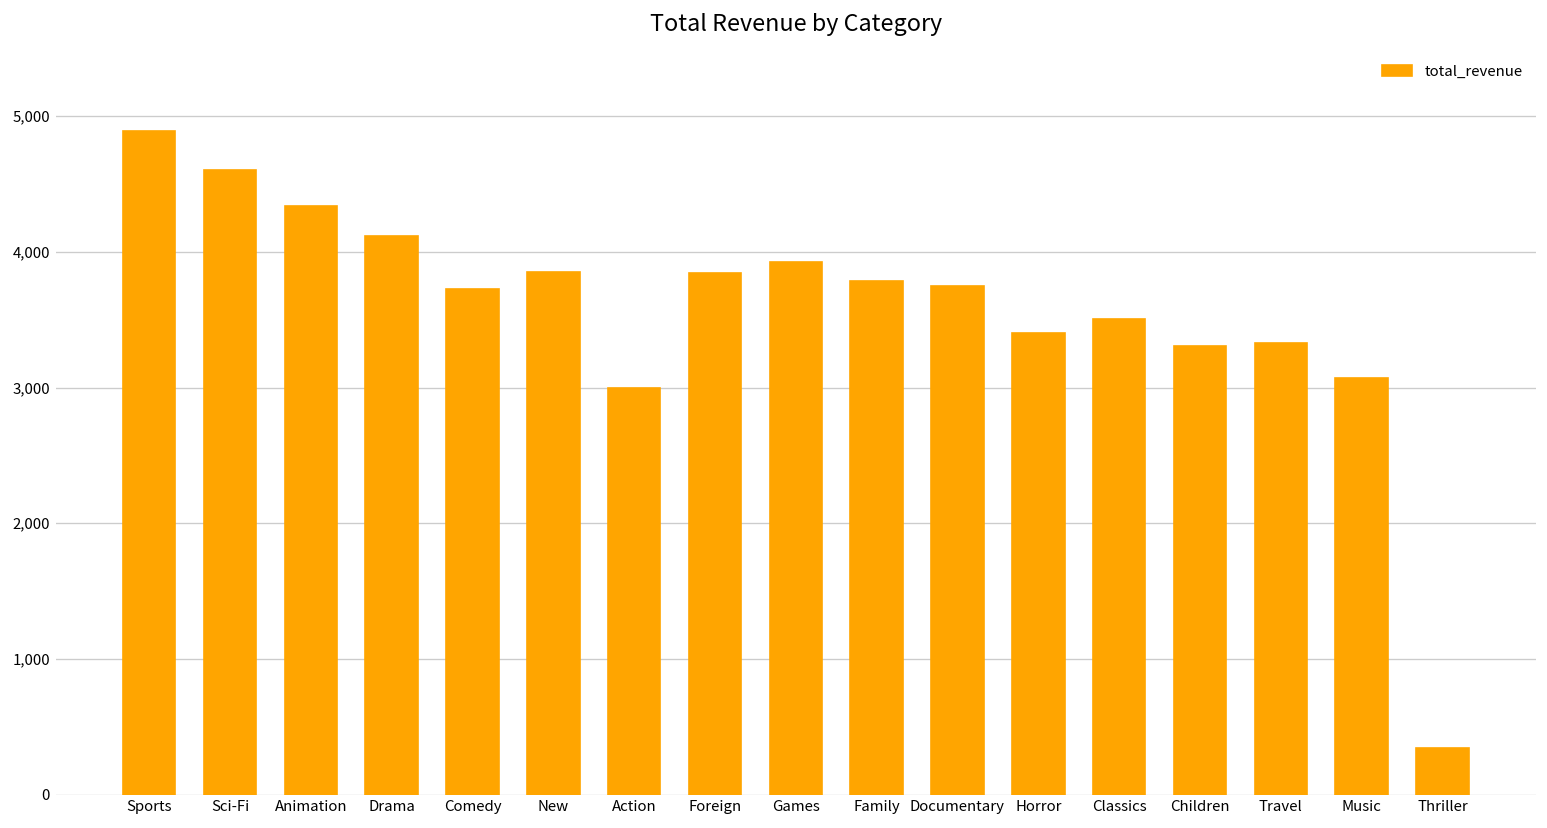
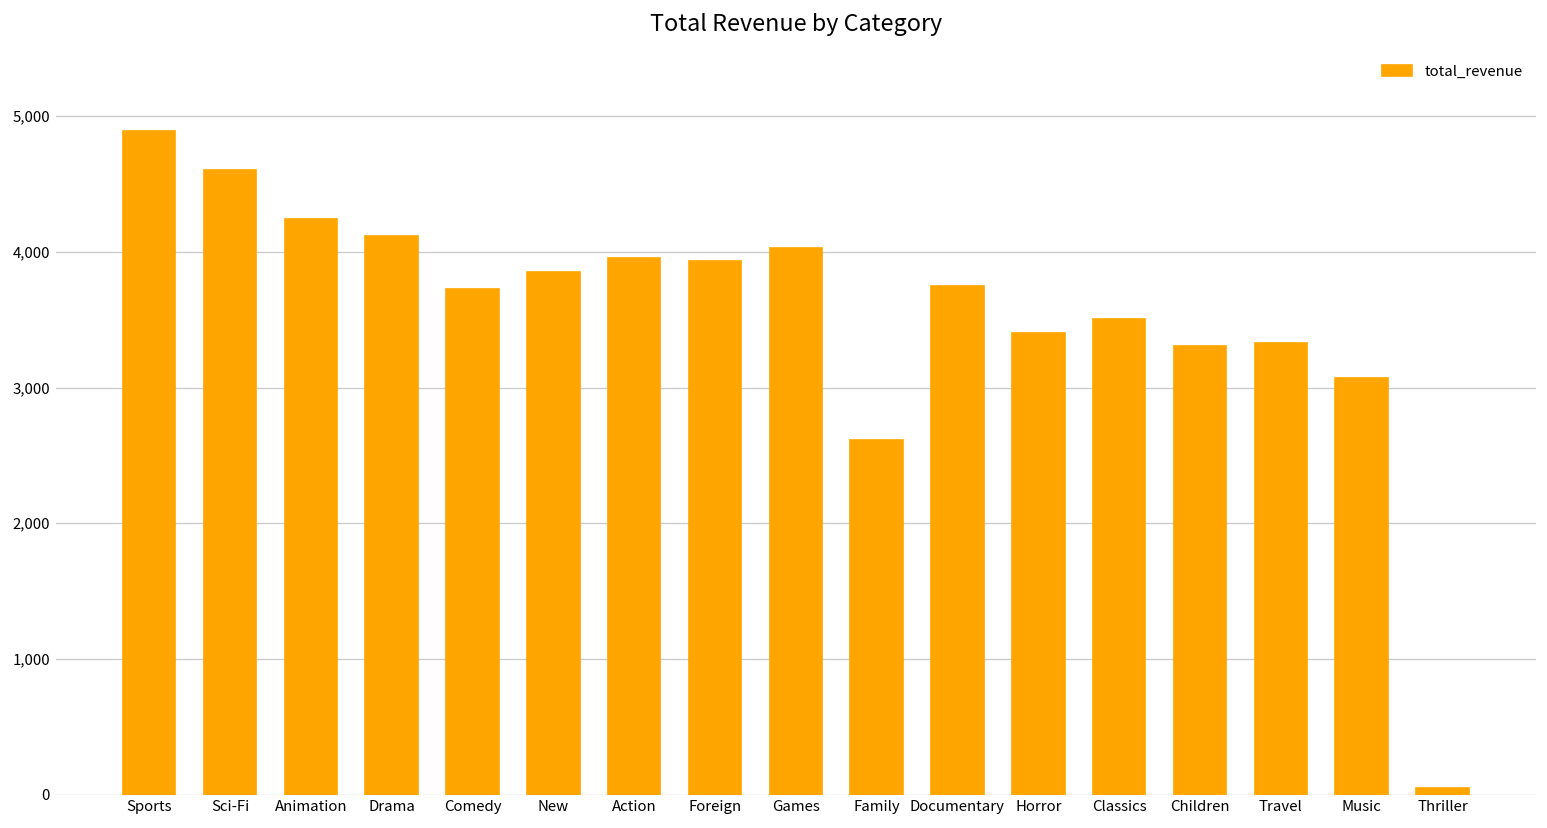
Animation: 4,340 -> 4,250
Action: 3,000 -> 3,950
Foreign: 3,850 -> 3,930
Games: 3,920 -> 4,030
Family: 3,780 -> 2,620
Thriller: 340 -> 50
